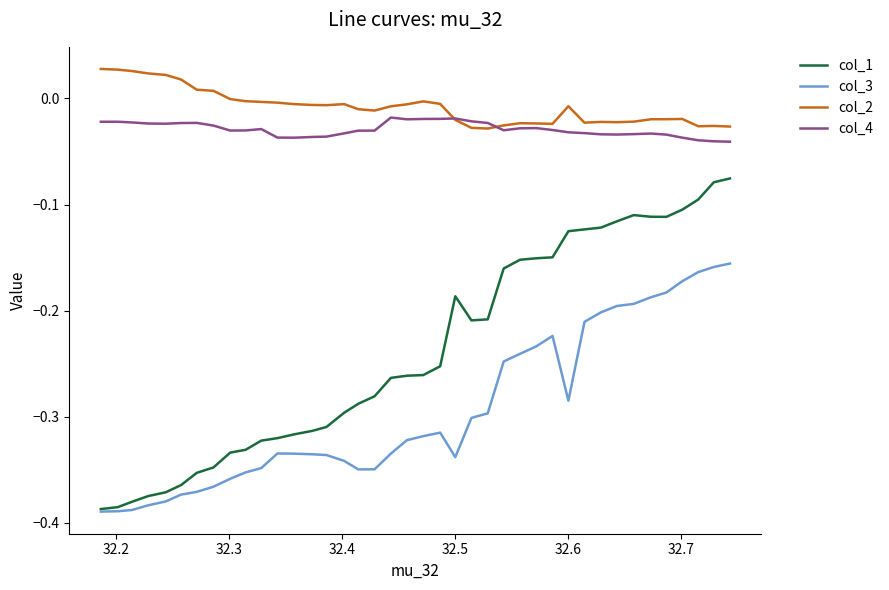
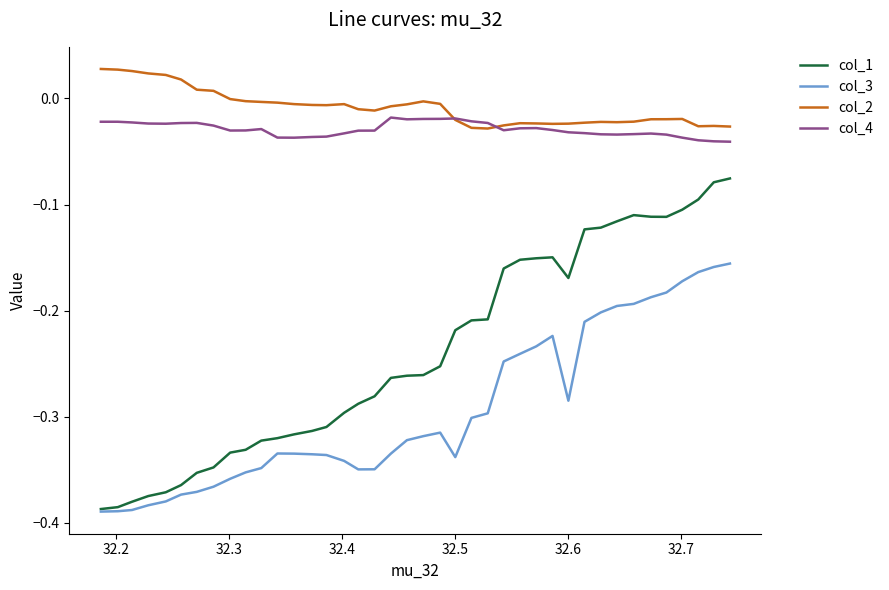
col_1, 32.5: -0.187 -> -0.219
col_1, 32.6: -0.125 -> -0.169
col_2, 32.6: -0.007 -> -0.024
